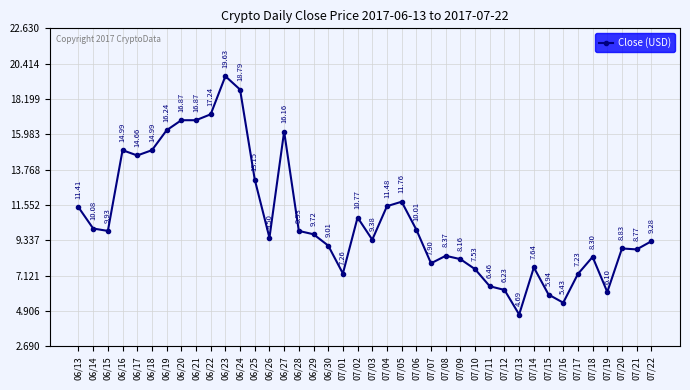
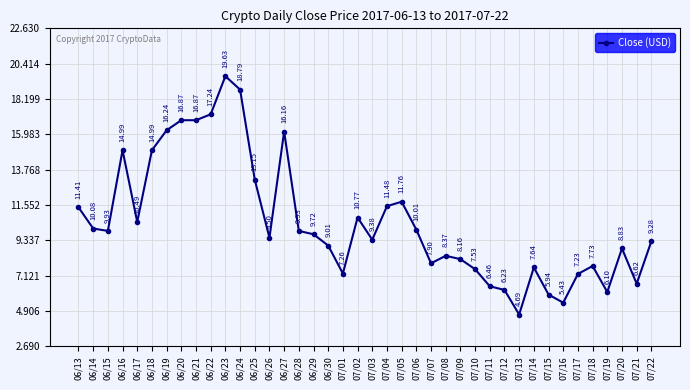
06/17: 14.66 -> 10.49
07/18: 8.30 -> 7.73
07/21: 8.77 -> 6.62
